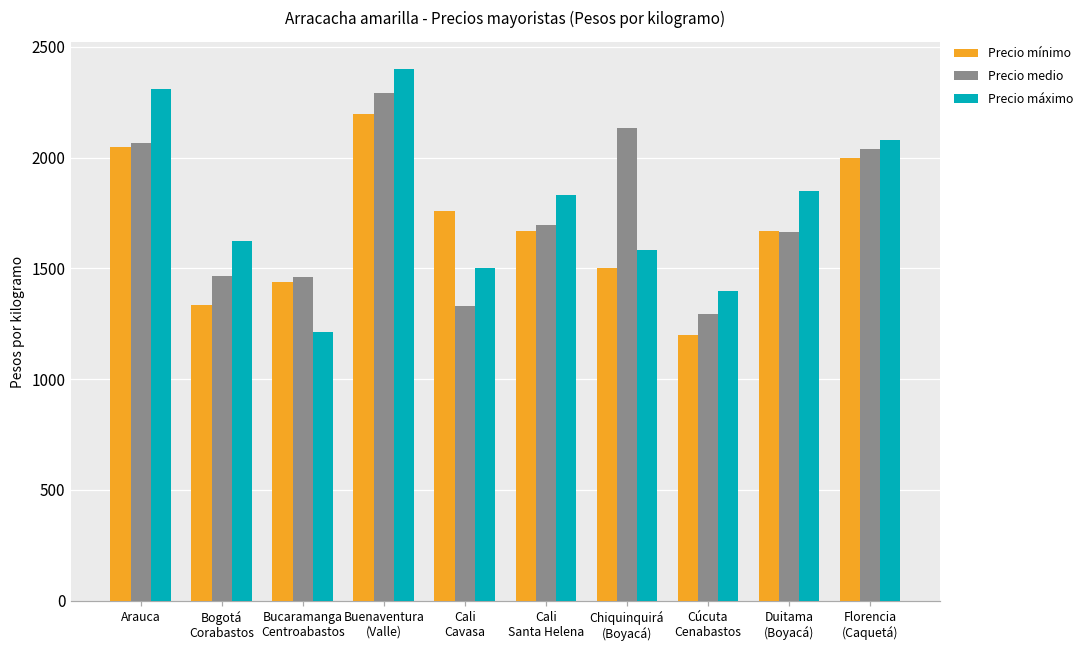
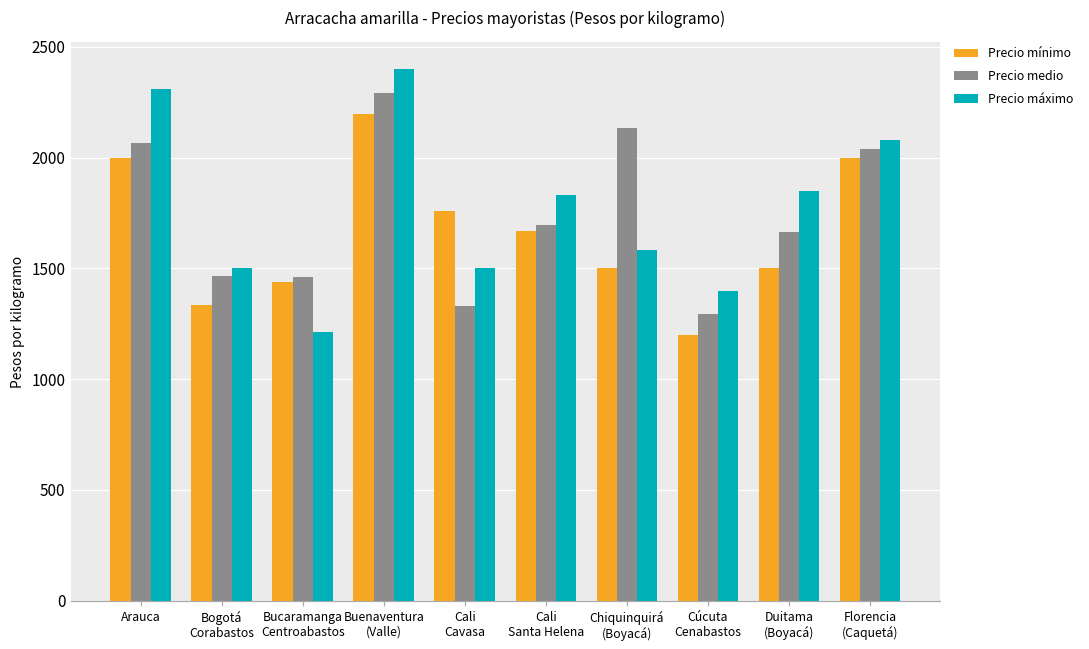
Precio mínimo, Arauca: 2050 -> 2000
Precio máximo, Bogotá Corabastos: 1620 -> 1500
Precio mínimo, Duitama (Boyacá): 1670 -> 1500
